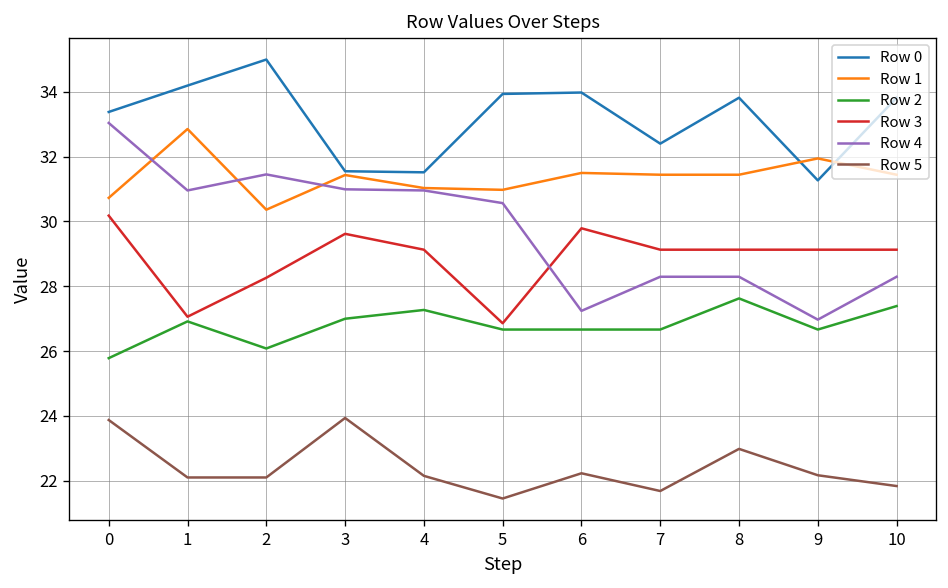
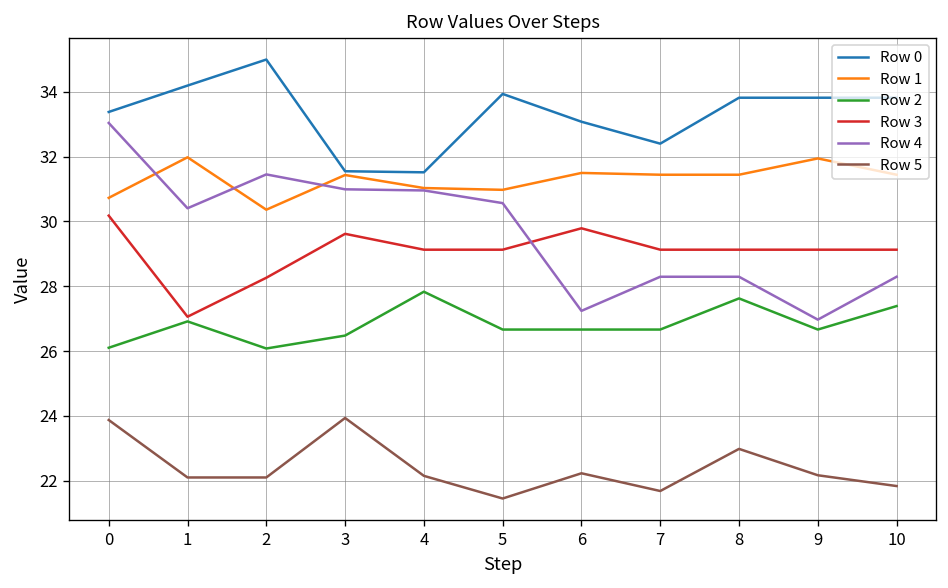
Row 2, 0: 25.8 -> 26.1
Row 1, 1: 32.9 -> 32.0
Row 4, 1: 31.0 -> 30.4
Row 2, 3: 27.0 -> 26.5
Row 2, 4: 27.3 -> 27.8
Row 3, 5: 26.9 -> 29.1
Row 0, 6: 34.0 -> 33.1
Row 0, 9: 31.3 -> 33.8
